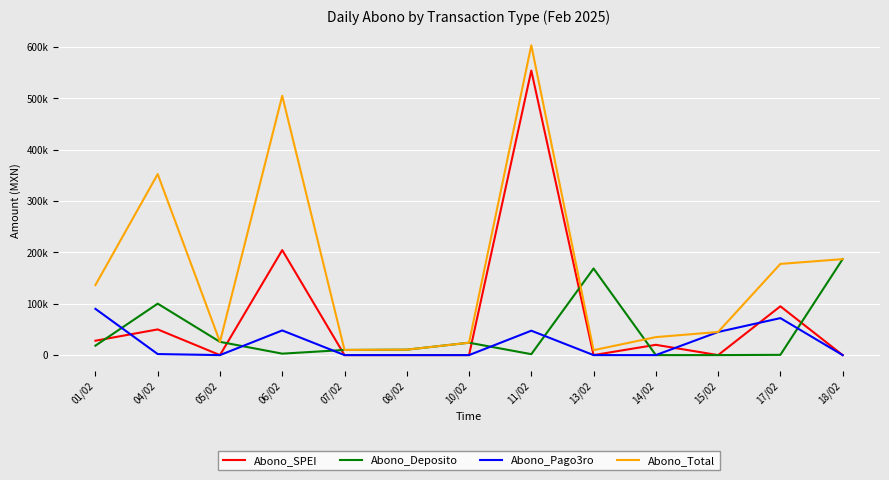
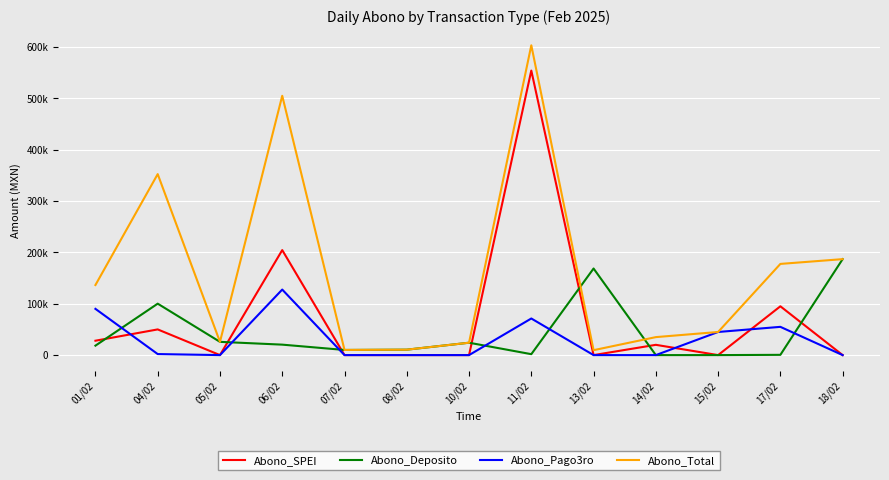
Abono_Deposito, 06/02: 0 -> 20000
Abono_Pago3ro, 06/02: 50000 -> 130000
Abono_Pago3ro, 11/02: 50000 -> 70000
Abono_Pago3ro, 17/02: 70000 -> 50000
